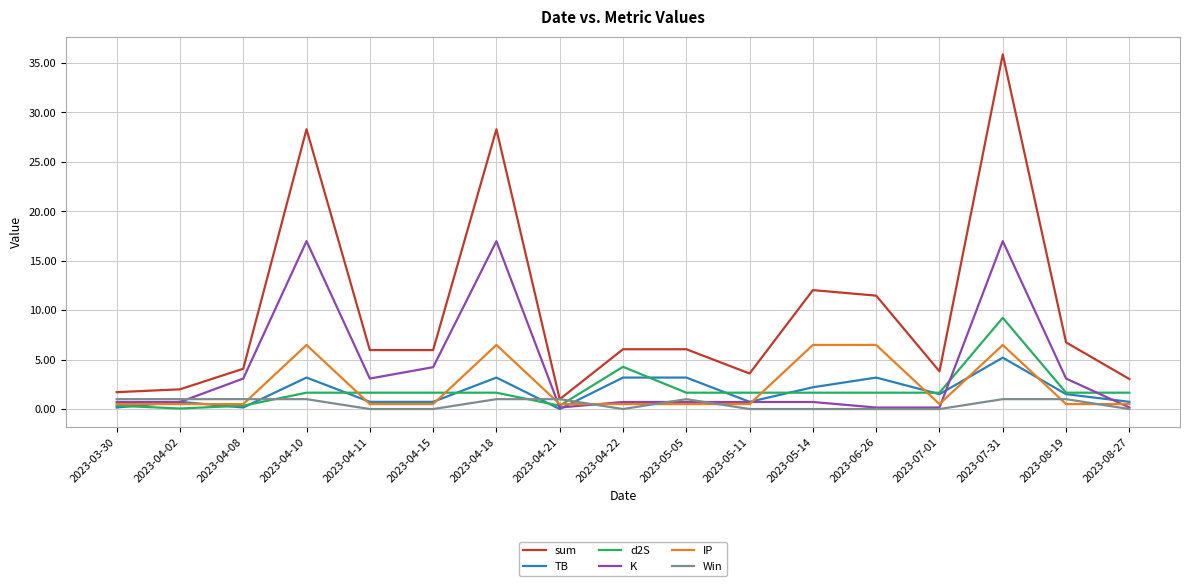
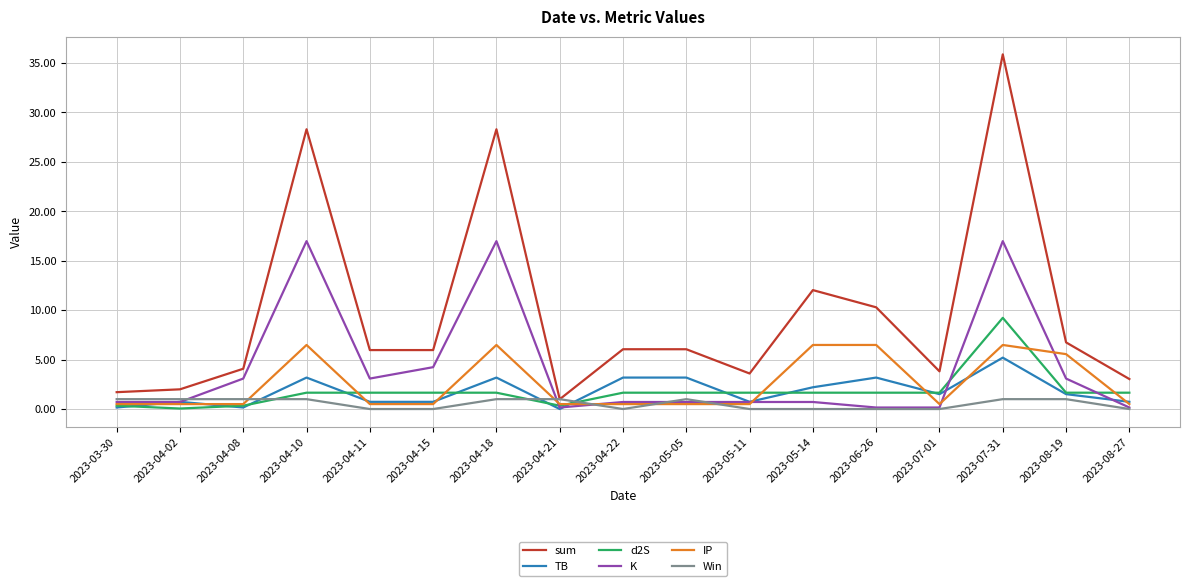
d2S, 2023-04-22: 4 -> 2
sum, 2023-06-26: 11 -> 10
IP, 2023-08-19: 0 -> 6
